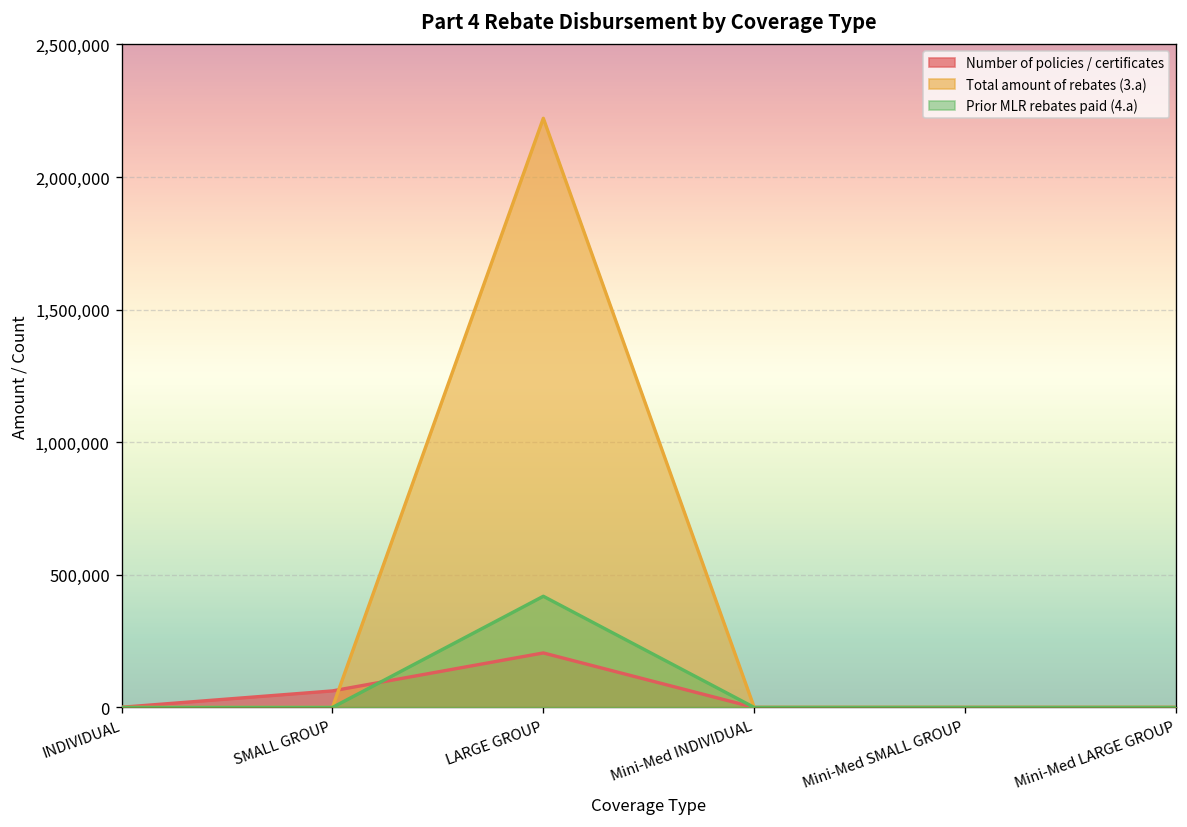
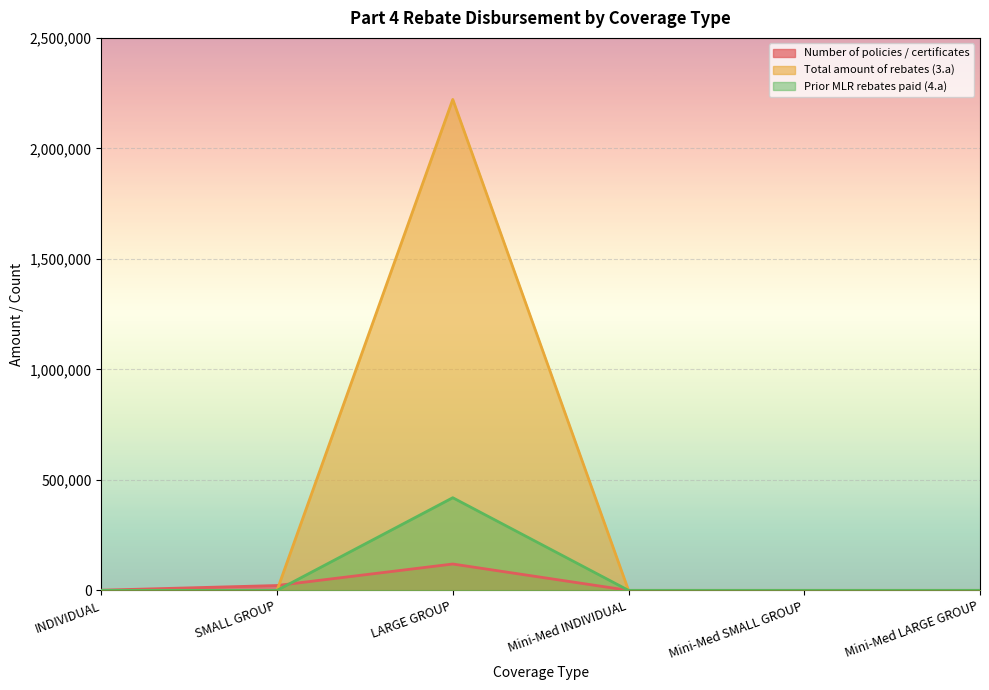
Number of policies / certificates, SMALL GROUP: 60,000 -> 20,000
Number of policies / certificates, LARGE GROUP: 210,000 -> 120,000
